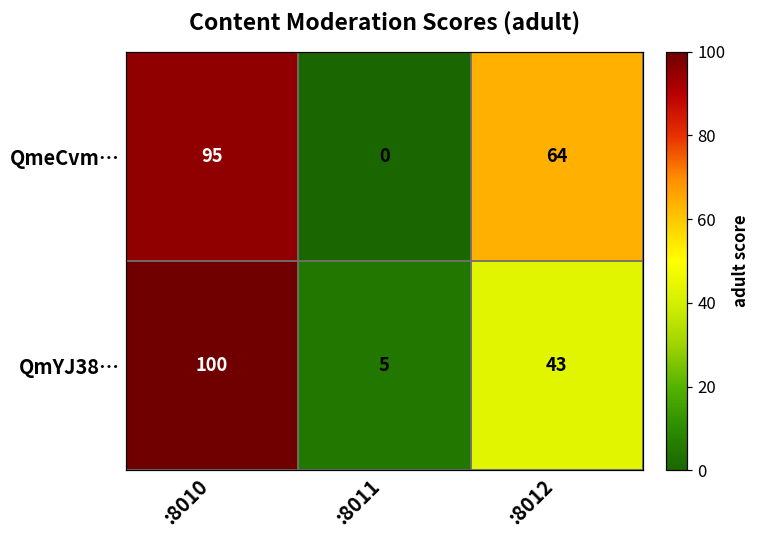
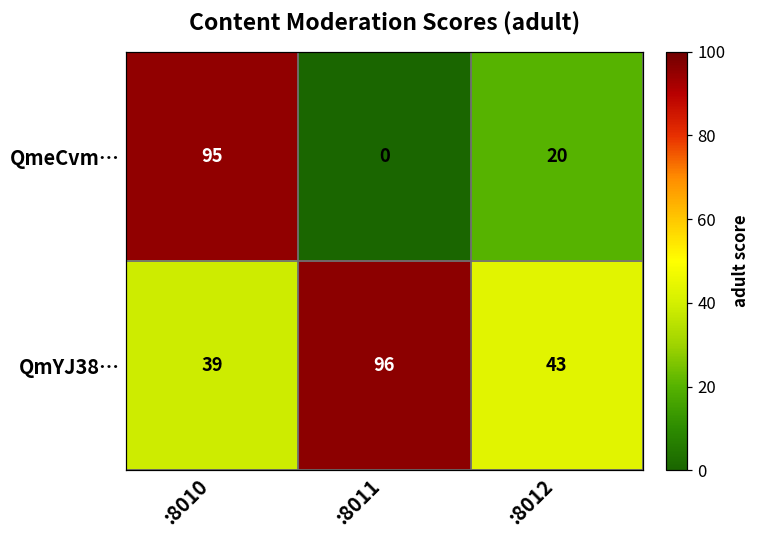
QmeCvm…, :8012: 64 -> 20
QmYJ38…, :8010: 100 -> 39
QmYJ38…, :8011: 5 -> 96
